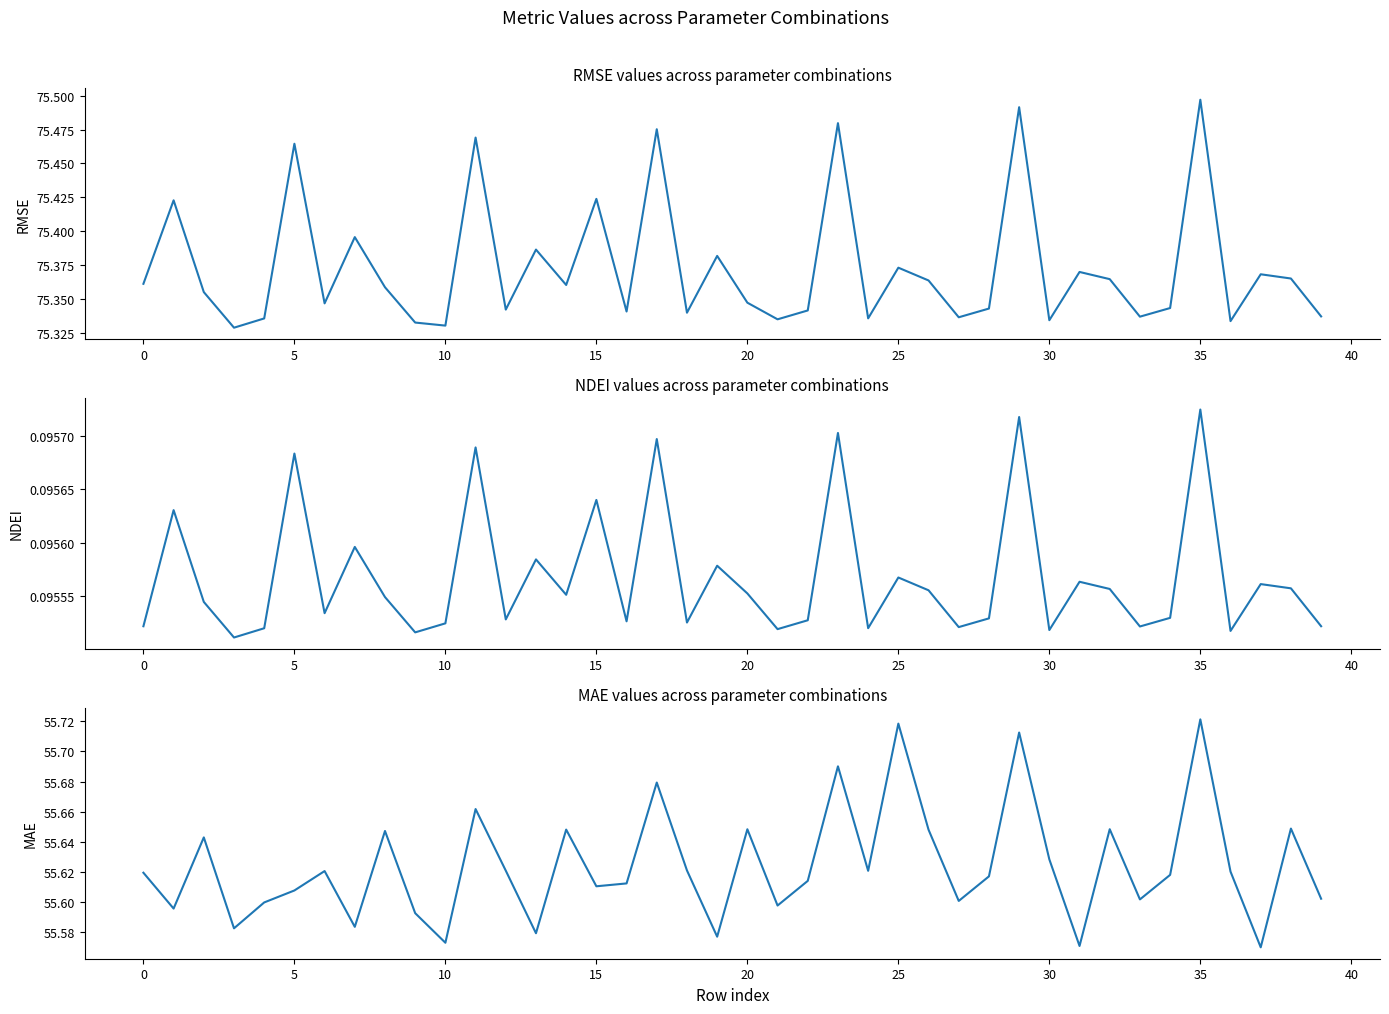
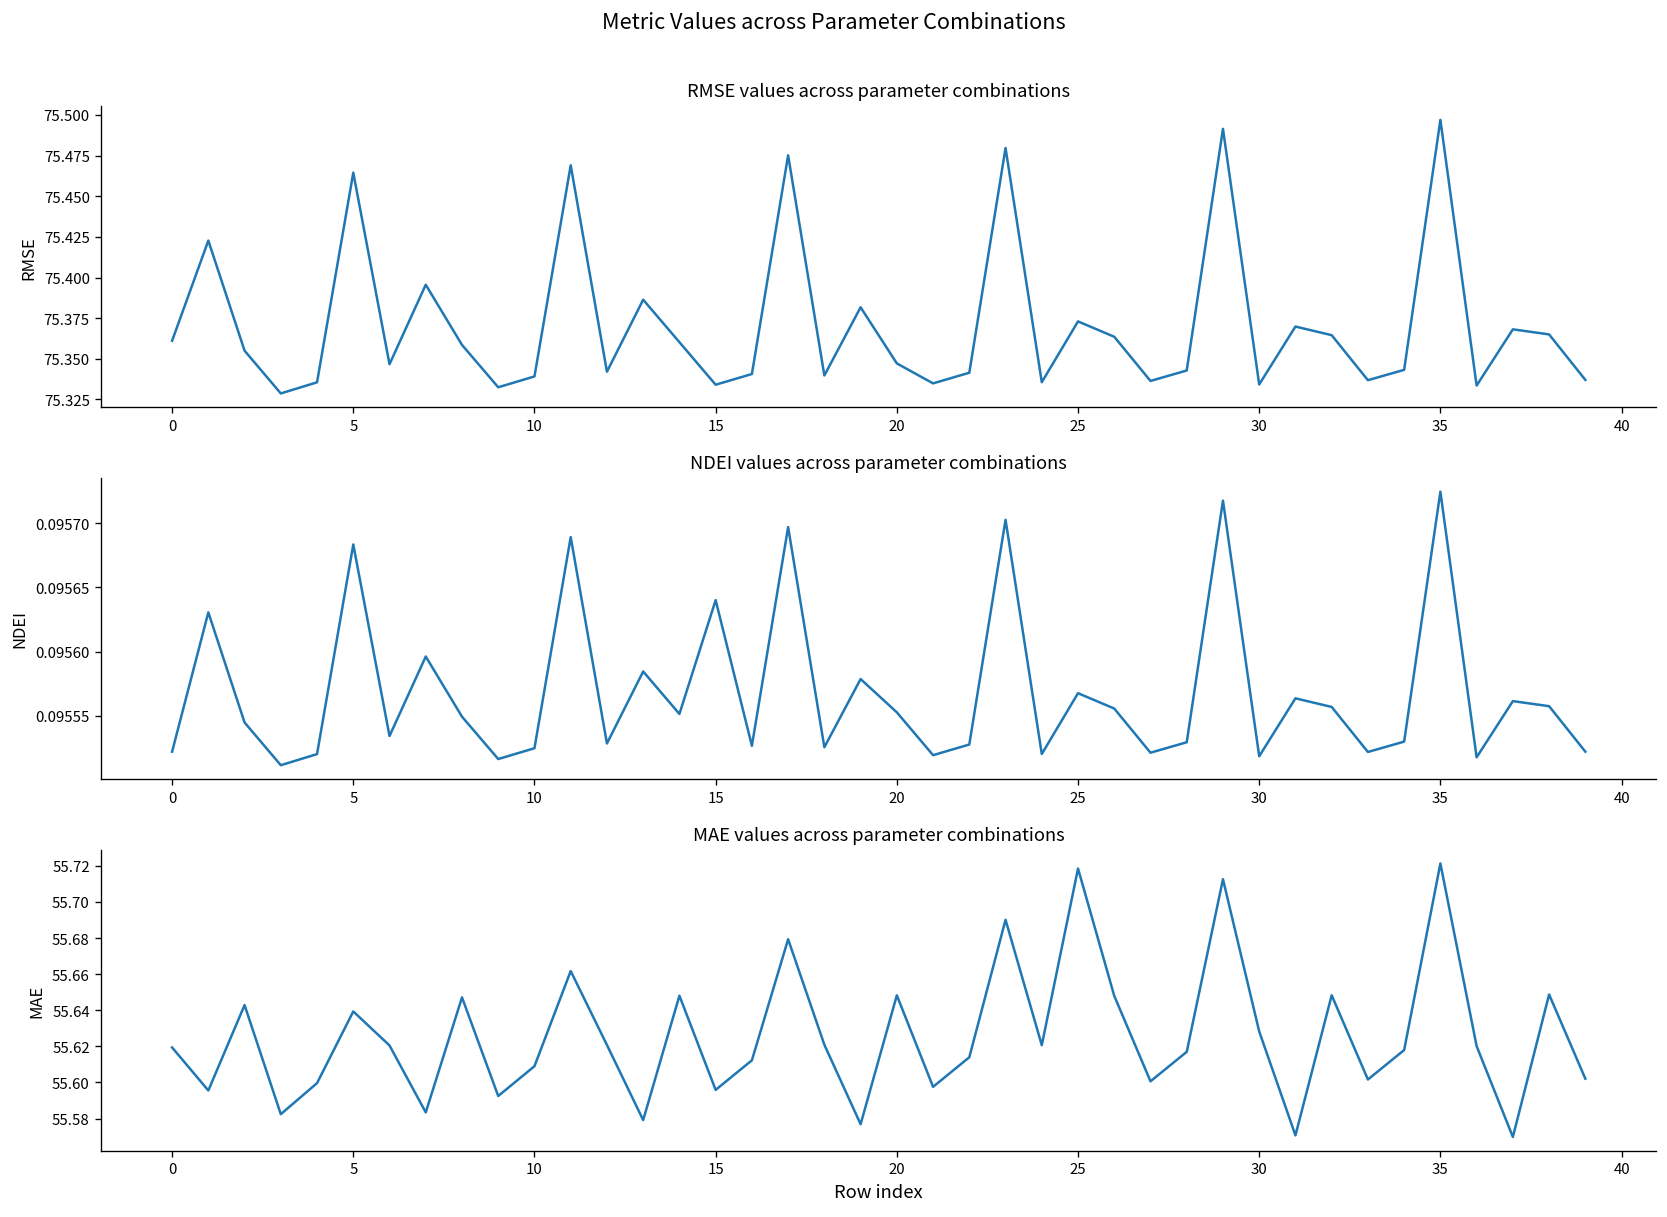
RMSE values across parameter combinations, 10: 75.330 -> 75.339
RMSE values across parameter combinations, 15: 75.424 -> 75.334
MAE values across parameter combinations, 5: 55.608 -> 55.639
MAE values across parameter combinations, 10: 55.573 -> 55.609
MAE values across parameter combinations, 15: 55.610 -> 55.596
